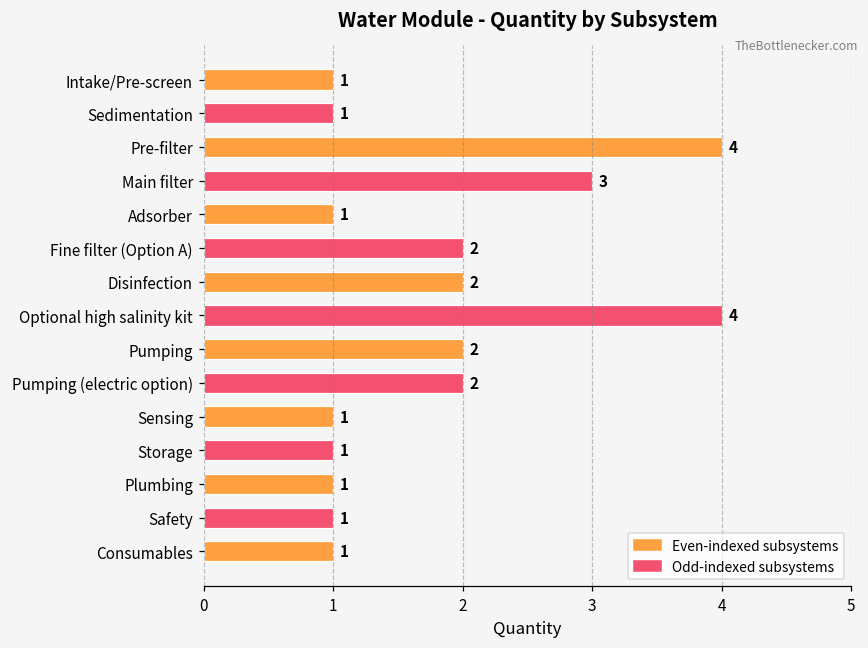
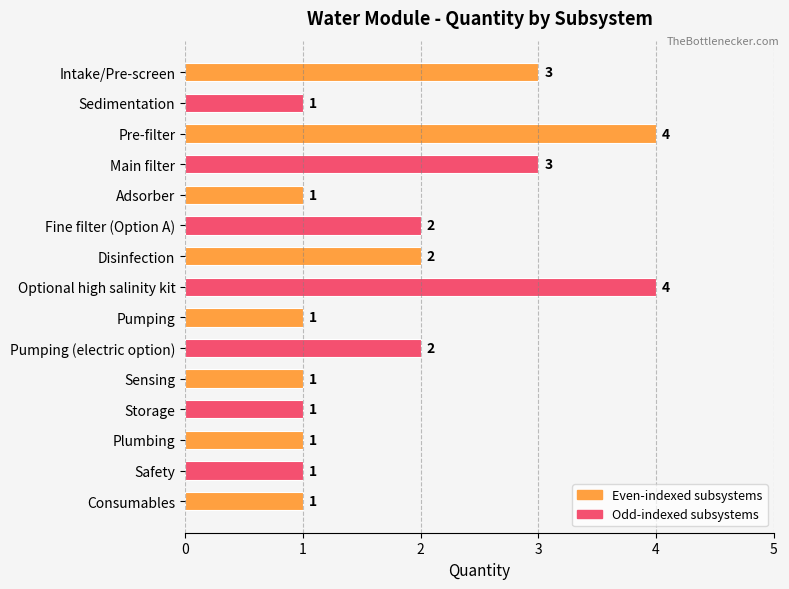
Intake/Pre-screen: 1 -> 3
Pumping: 2 -> 1
